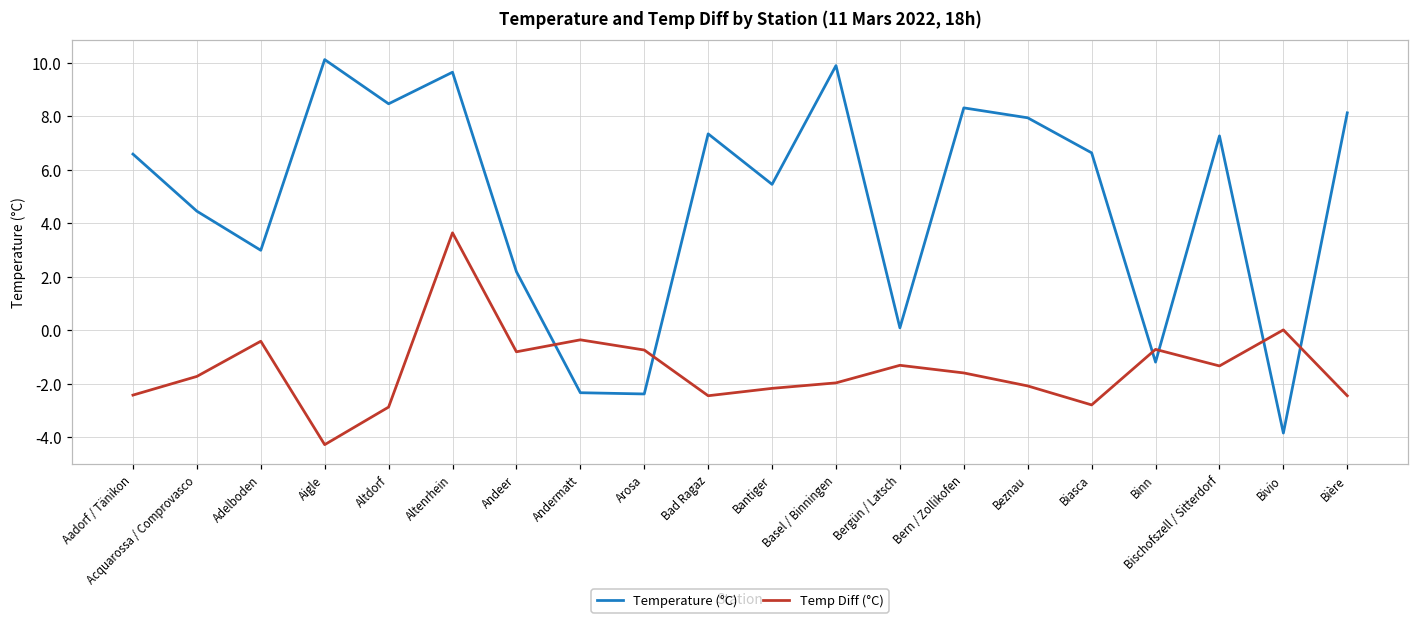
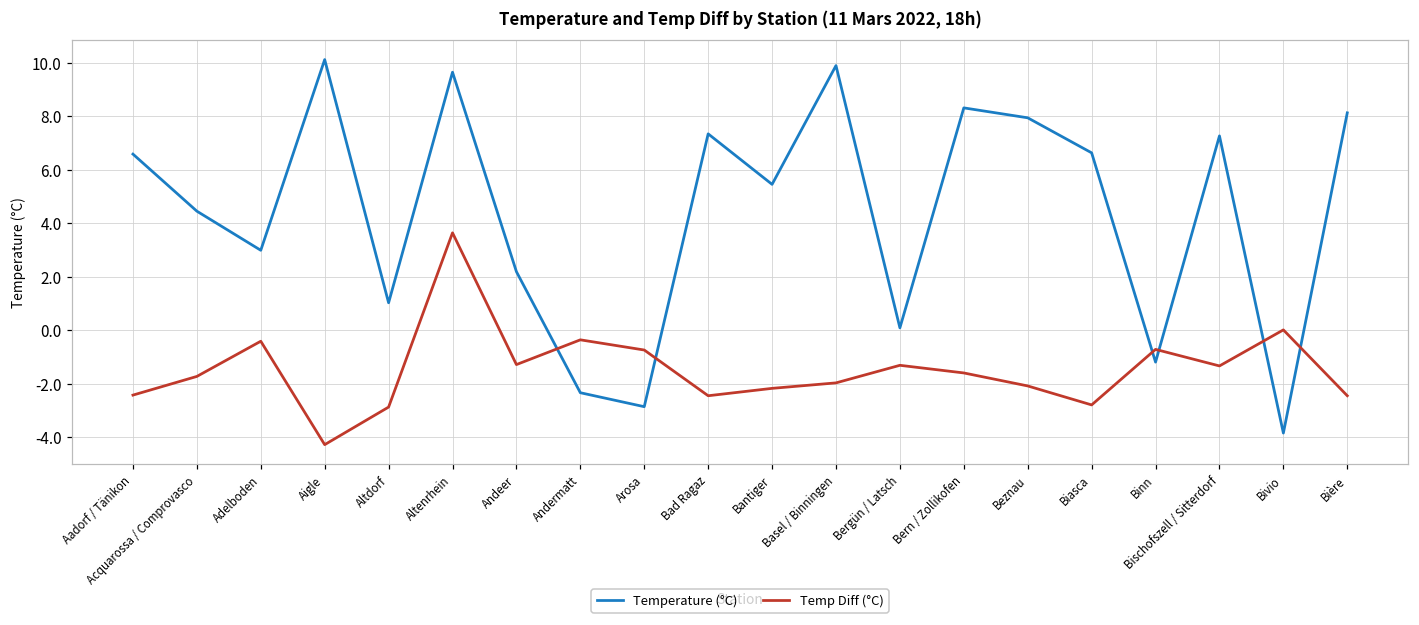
Temperature (°C), Altdorf: 8.5 -> 1.0
Temp Diff (°C), Andeer: -0.8 -> -1.3
Temperature (°C), Arosa: -2.4 -> -2.9
